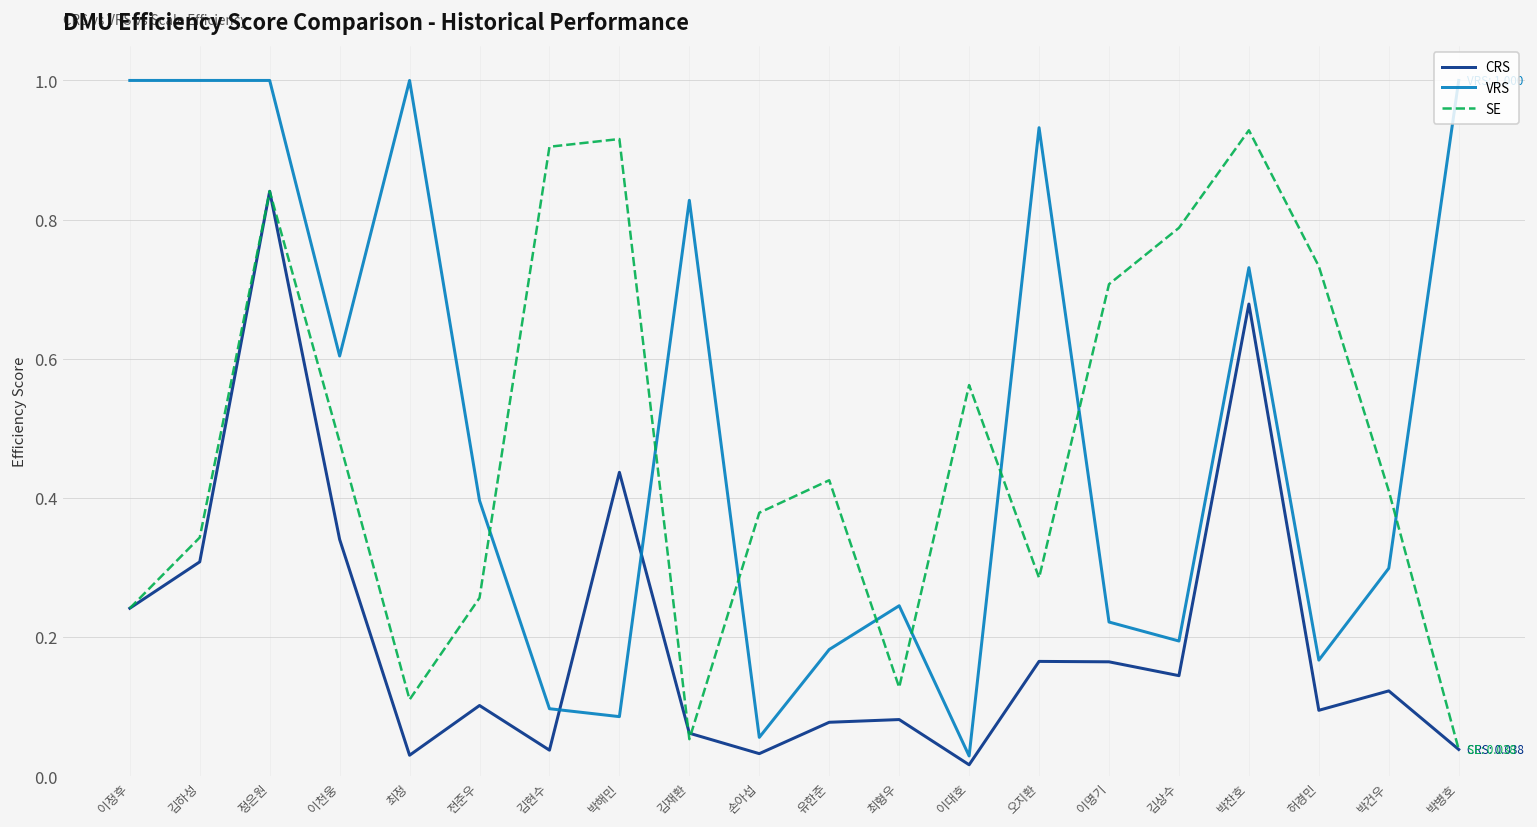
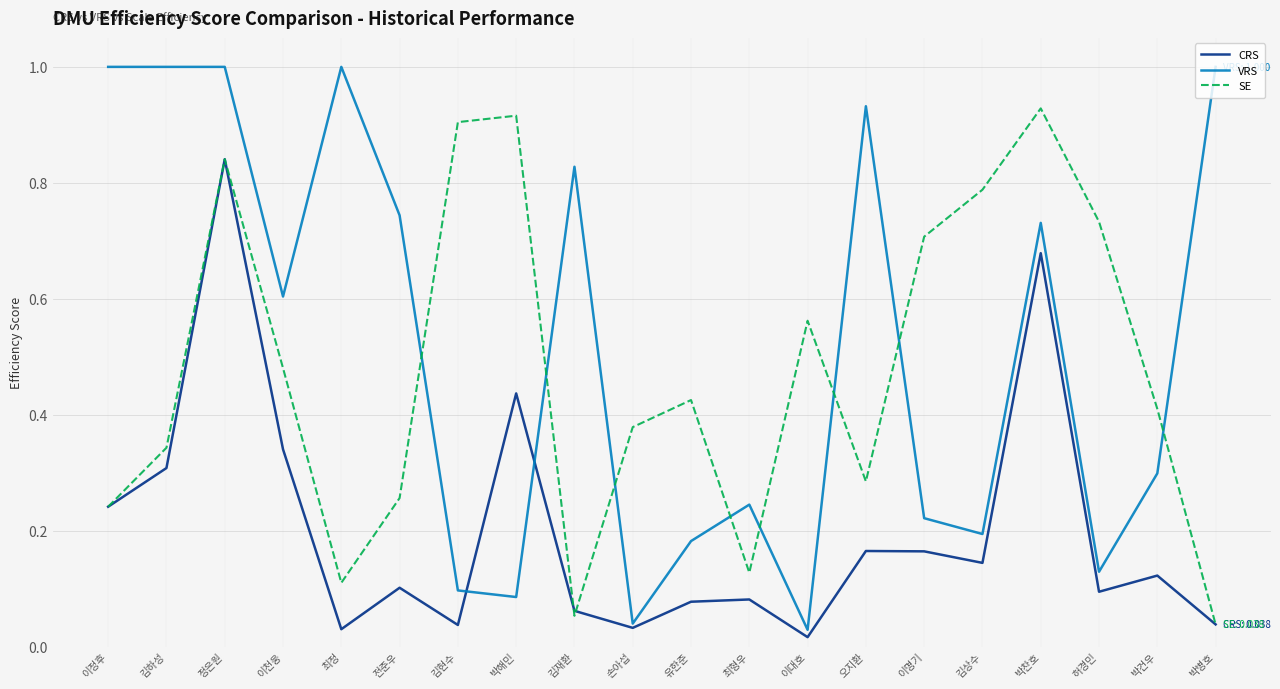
VRS, 전준우: 0.40 -> 0.74
VRS, 손아섭: 0.06 -> 0.04
VRS, 허경민: 0.17 -> 0.13
